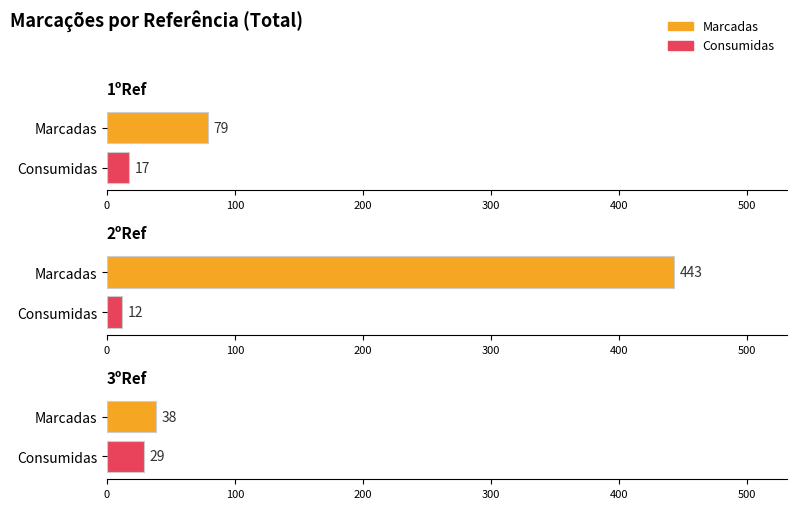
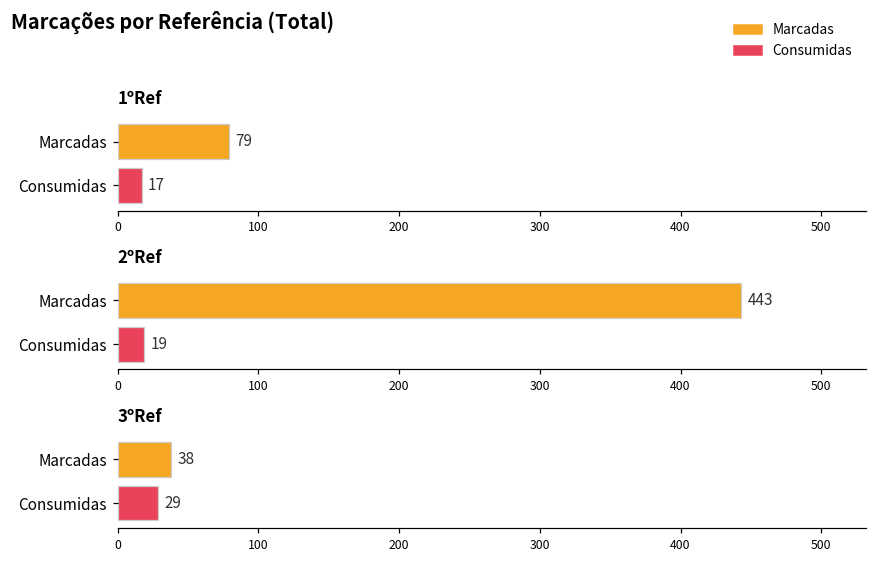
2ºRef, Consumidas: 12 -> 19
